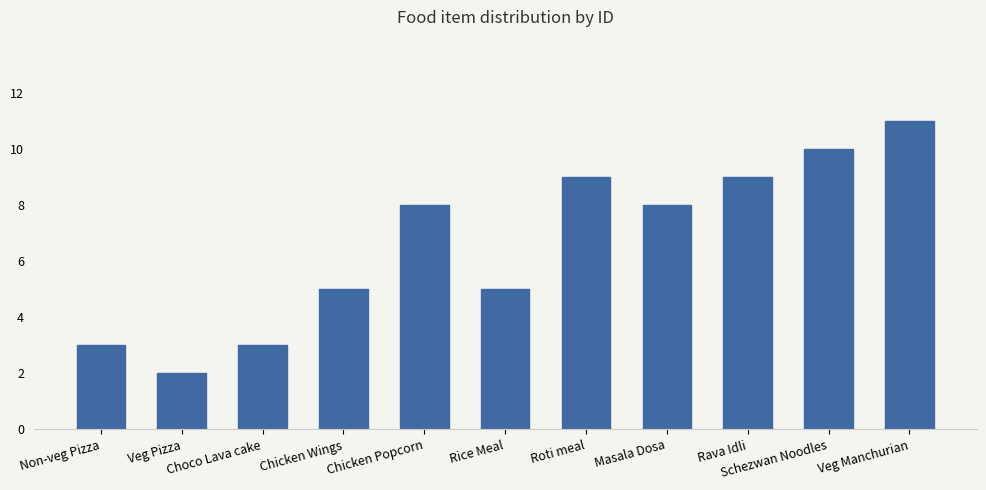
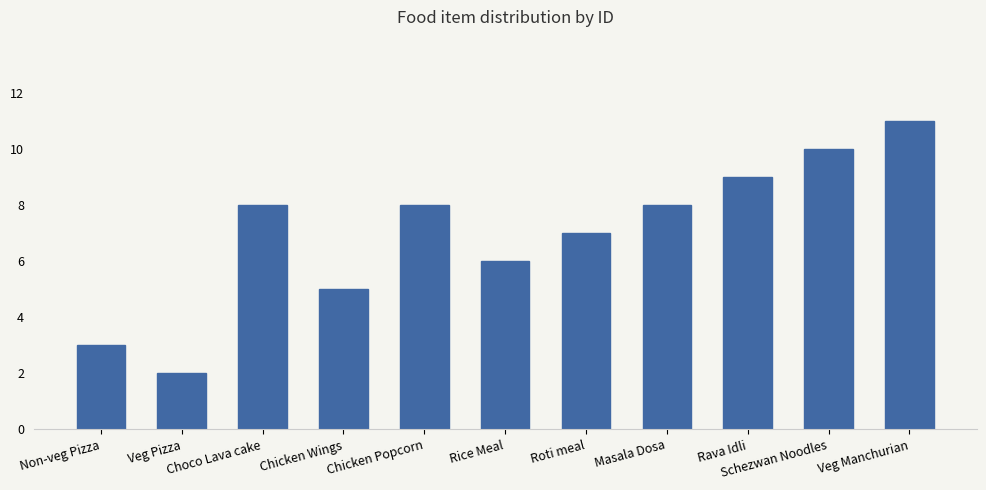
Choco Lava cake: 3 -> 8
Rice Meal: 5 -> 6
Roti meal: 9 -> 7
